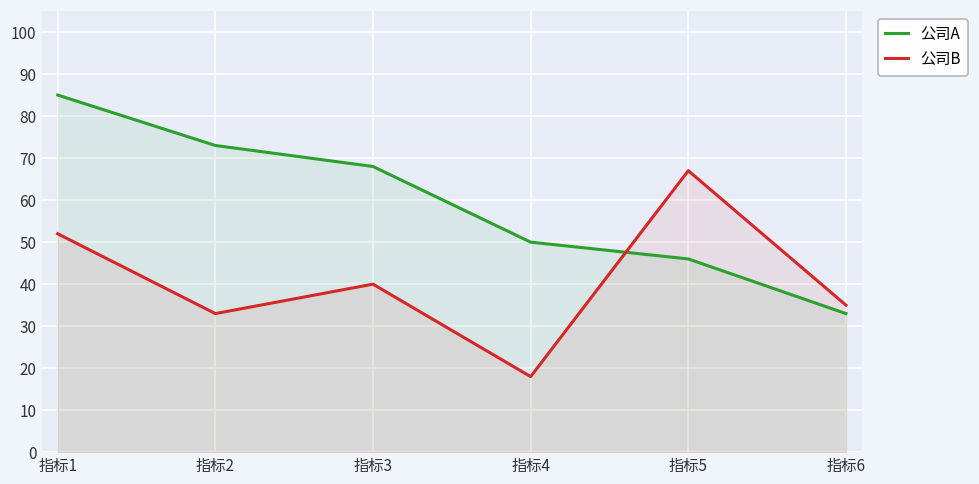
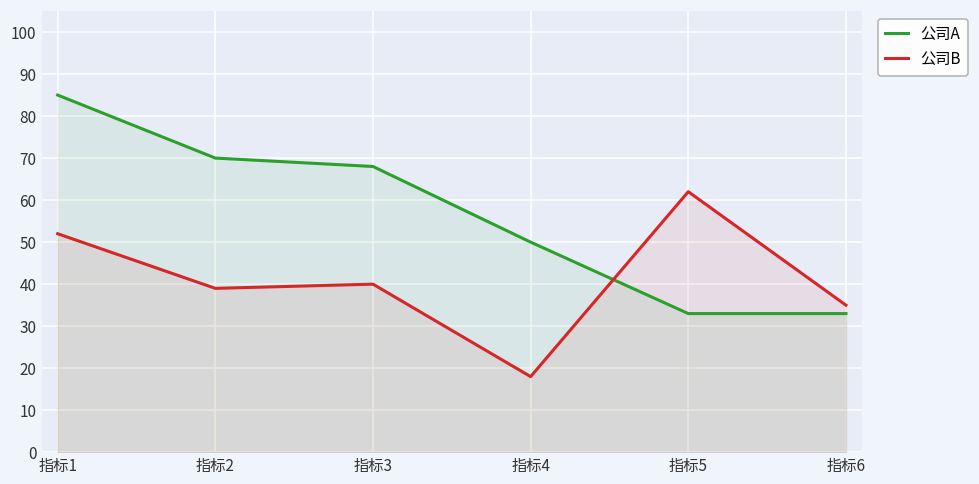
公司A, 指标2: 73 -> 70
公司B, 指标2: 33 -> 39
公司A, 指标5: 46 -> 33
公司B, 指标5: 67 -> 62
